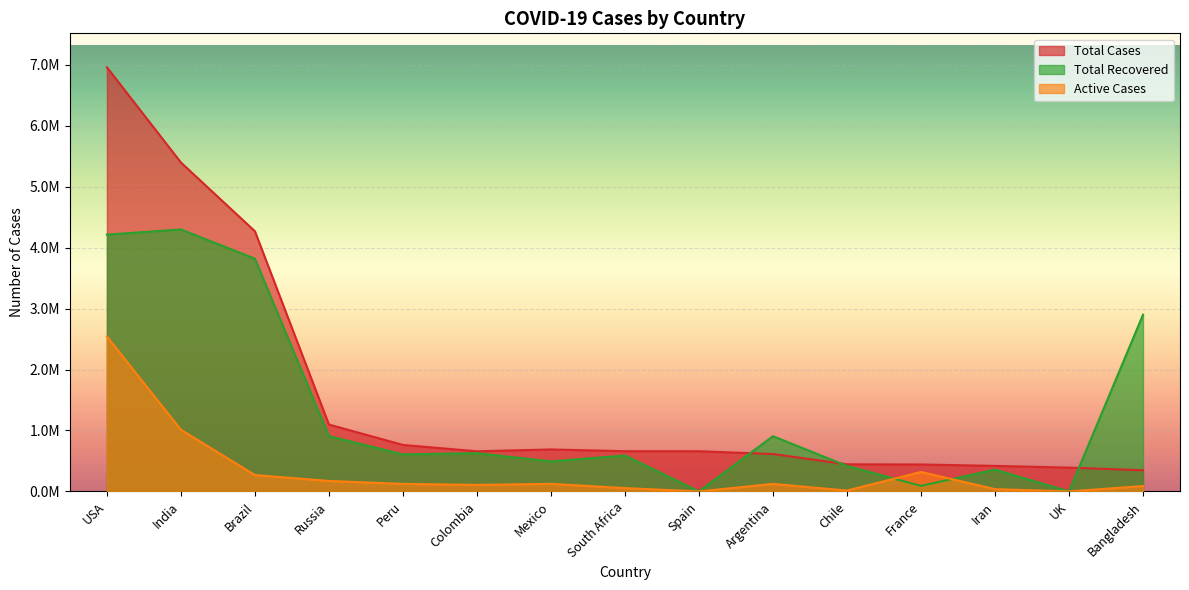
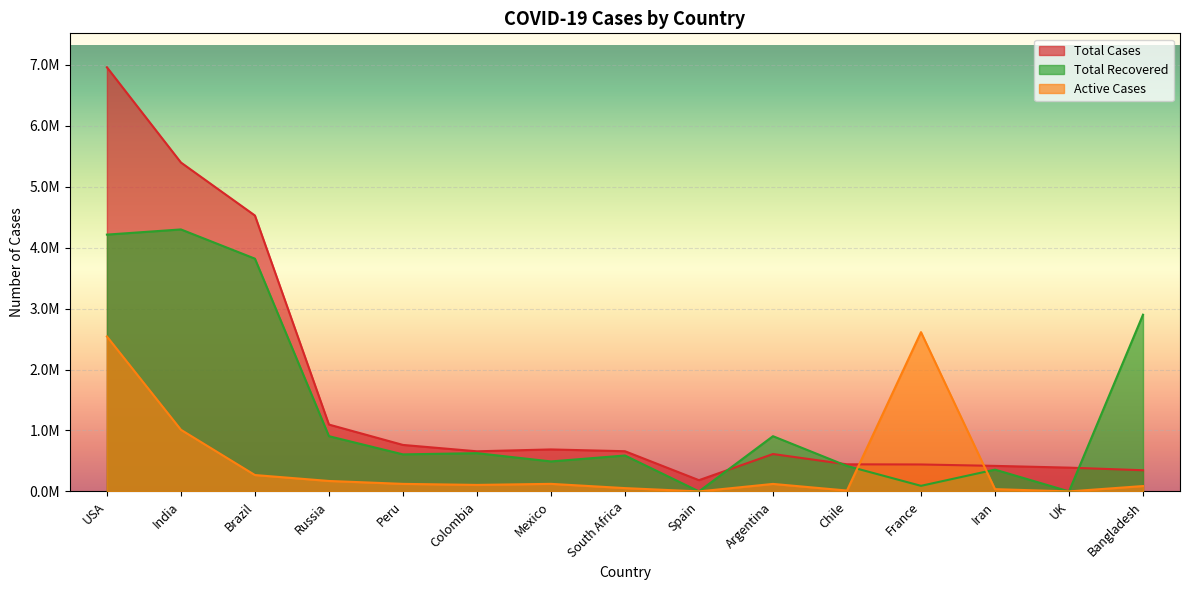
Total Cases, Brazil: 4300000 -> 4500000
Total Cases, Spain: 700000 -> 200000
Active Cases, France: 300000 -> 2600000
